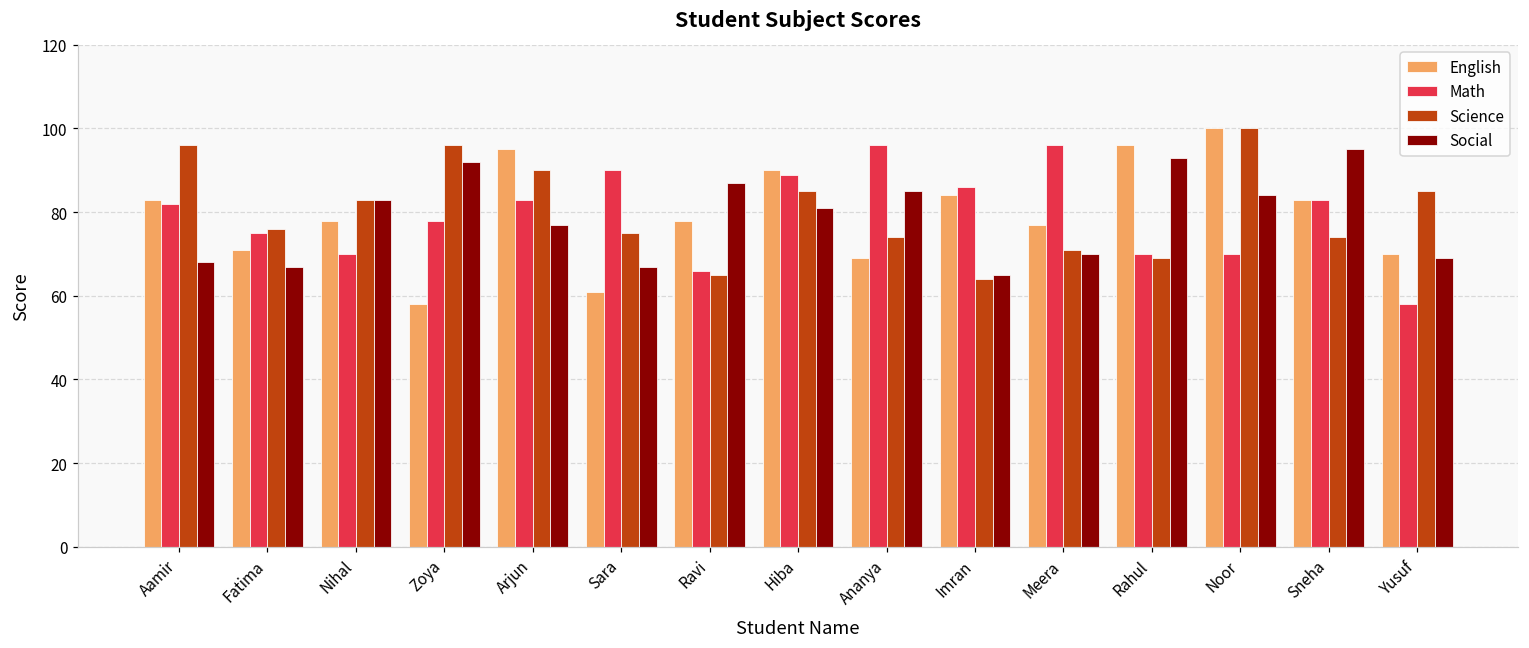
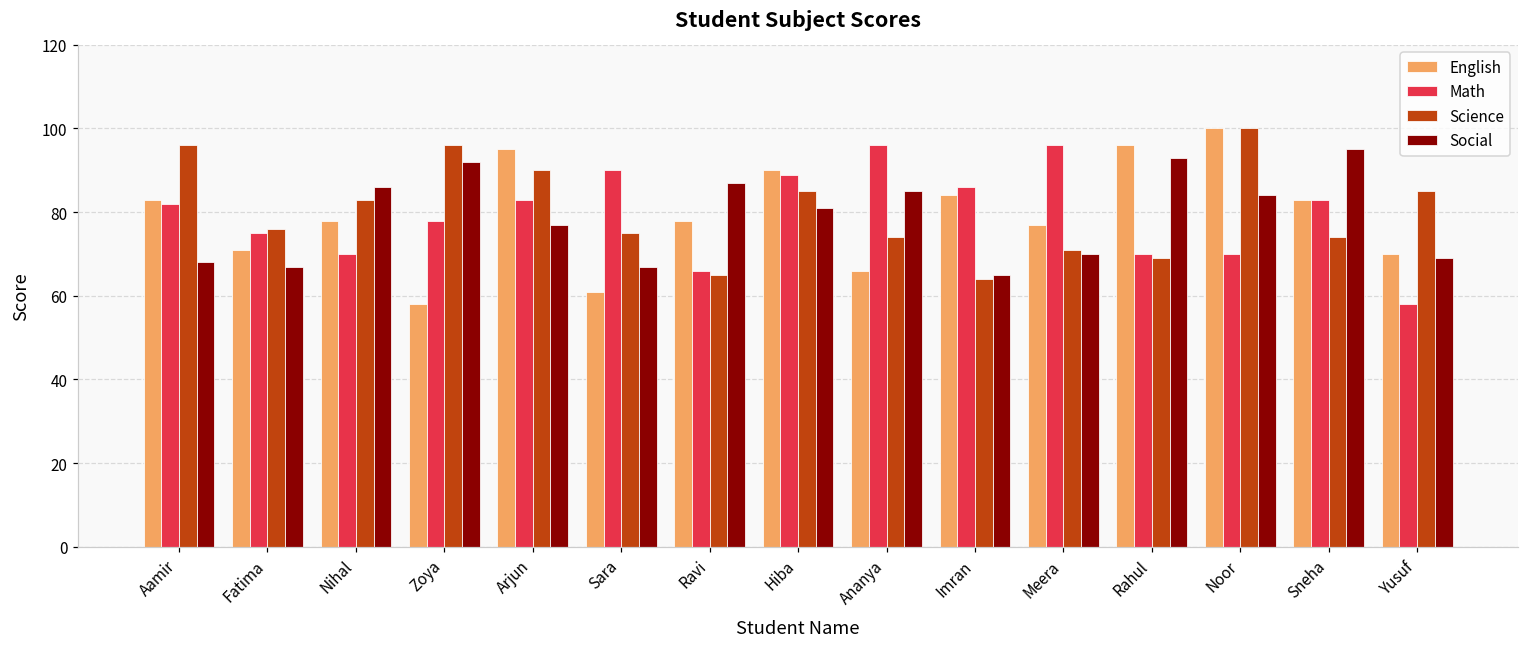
Social, Nihal: 83 -> 86
English, Ananya: 69 -> 66
